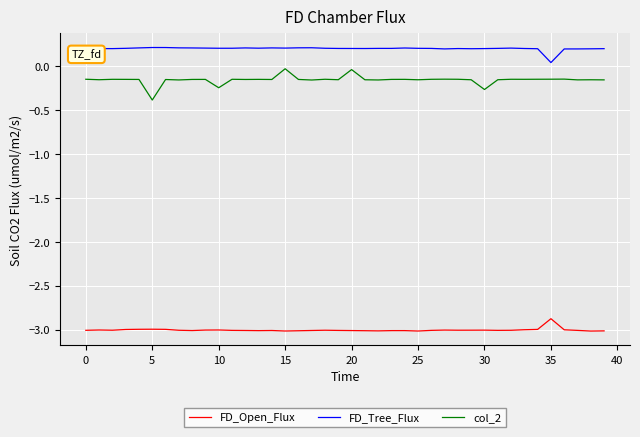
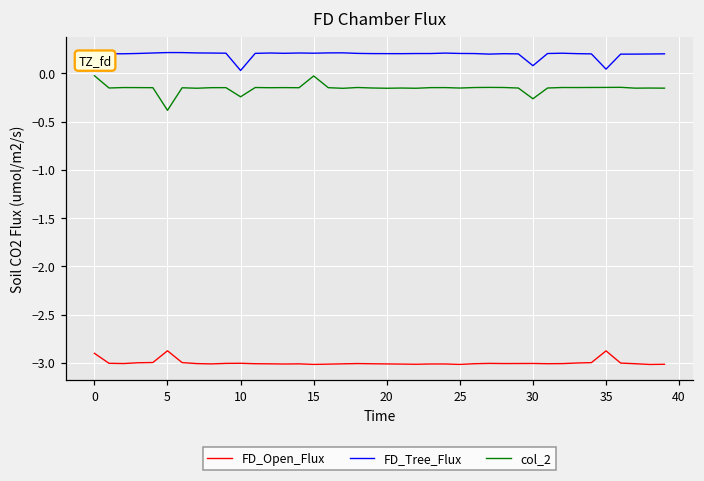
FD_Open_Flux, 0: -3.0 -> -2.9
col_2, 0: -0.1 -> 0.0
FD_Open_Flux, 5: -3.0 -> -2.9
FD_Tree_Flux, 10: 0.2 -> 0.0
col_2, 20: 0.0 -> -0.2
FD_Tree_Flux, 30: 0.2 -> 0.1
